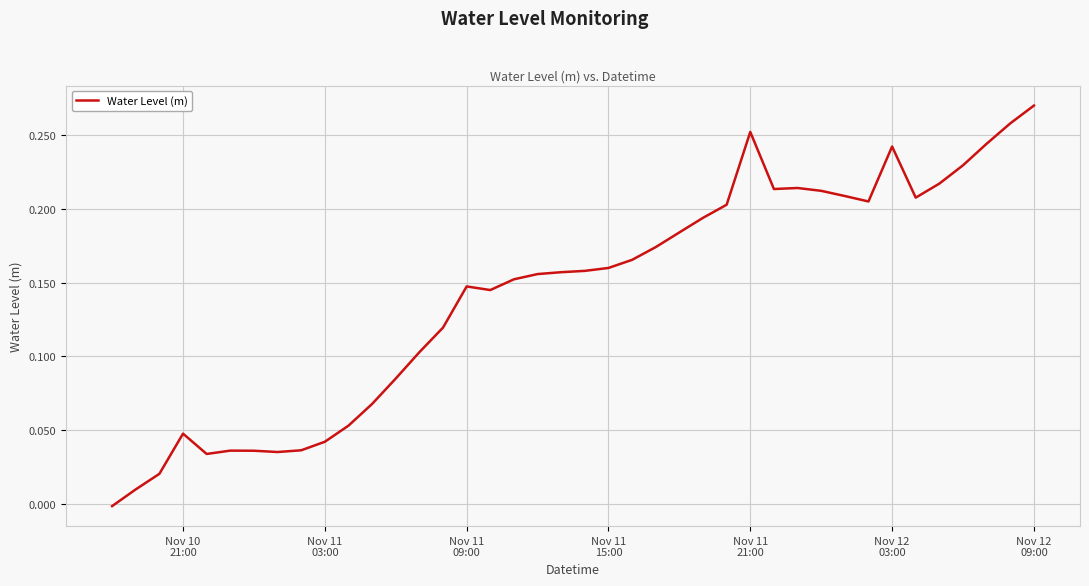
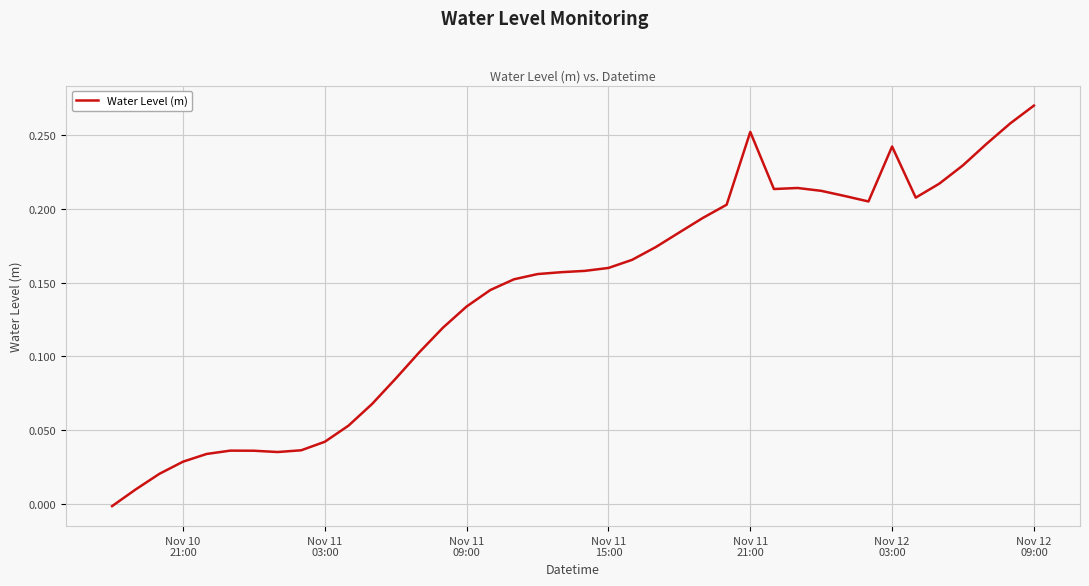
Nov 10 21:00: 0.048 -> 0.029
Nov 11 09:00: 0.148 -> 0.134
